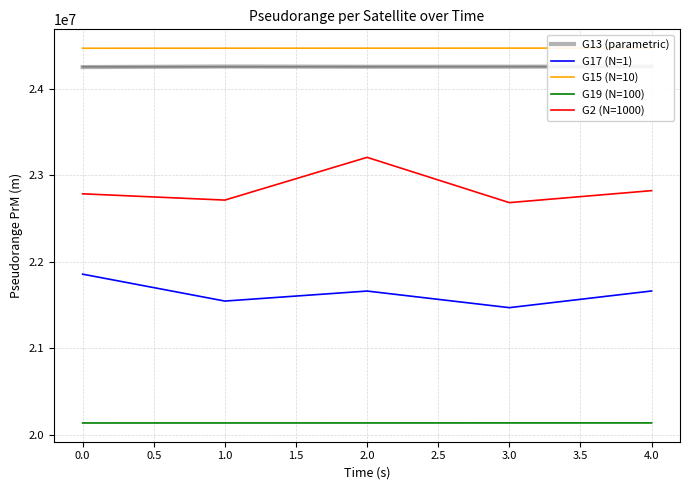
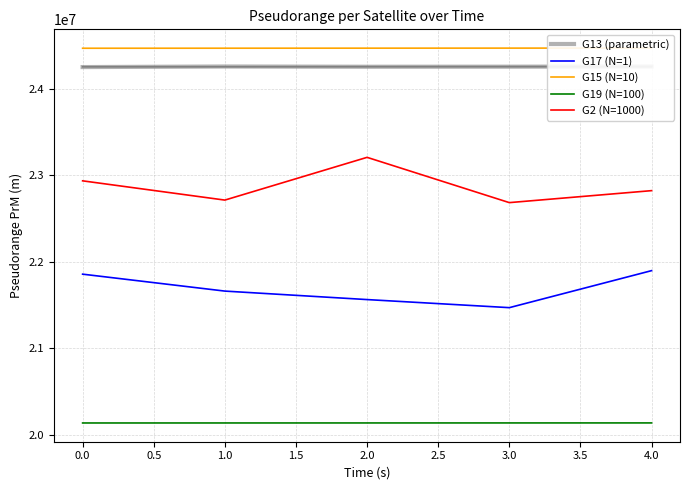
G2 (N=1000), 0.0: 22800000 -> 22900000
G17 (N=1), 1.0: 21500000 -> 21700000
G17 (N=1), 2.0: 21700000 -> 21600000
G17 (N=1), 4.0: 21700000 -> 21900000
